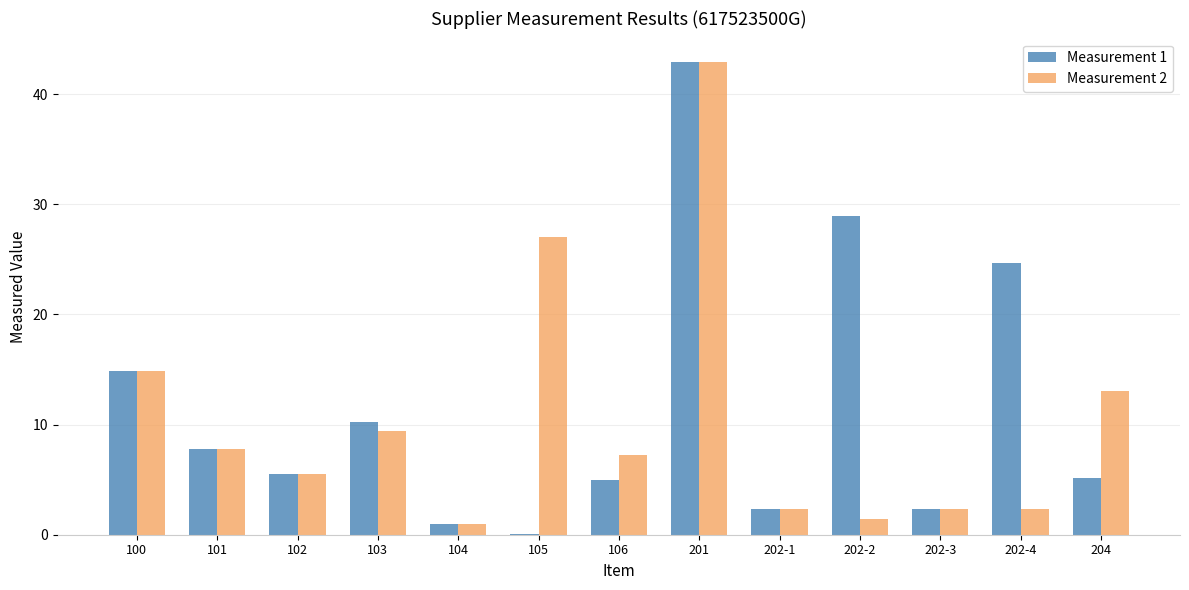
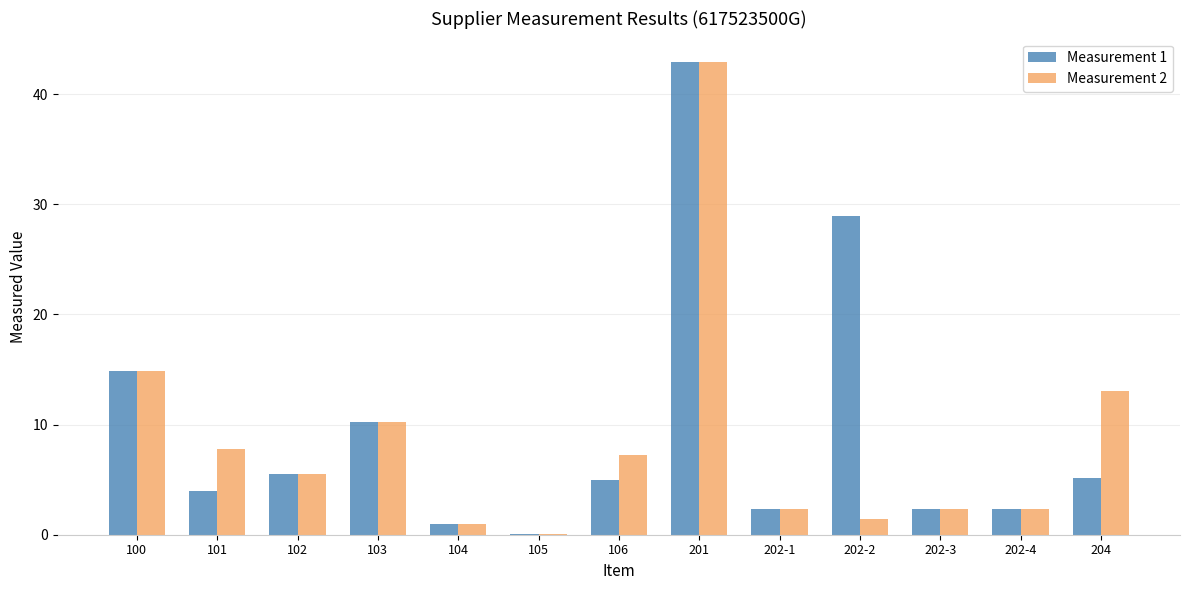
Measurement 1, 101: 7.8 -> 4.0
Measurement 2, 103: 9.4 -> 10.3
Measurement 2, 105: 27.0 -> 0.1
Measurement 1, 202-4: 24.7 -> 2.4
